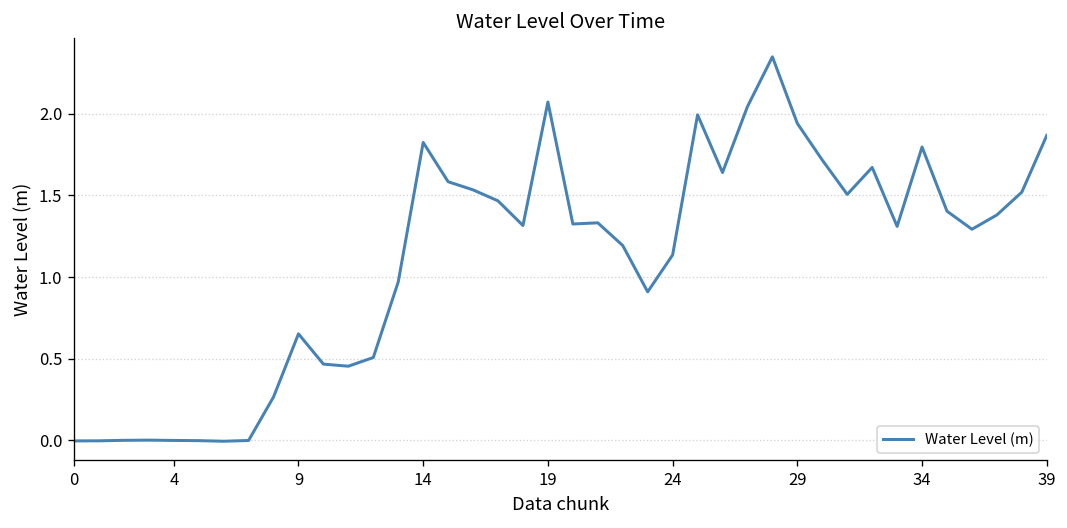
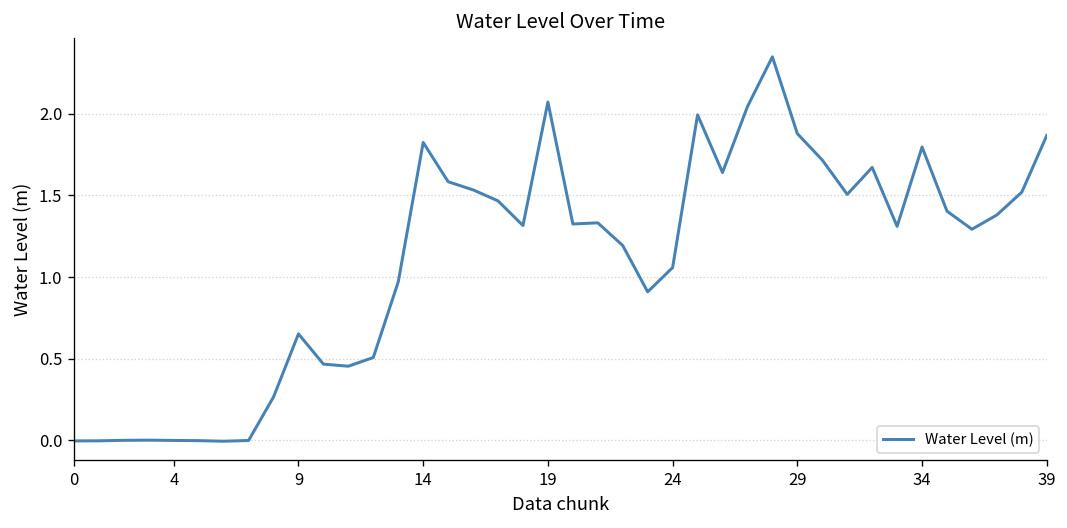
24: 1.14 -> 1.06
29: 1.94 -> 1.88
